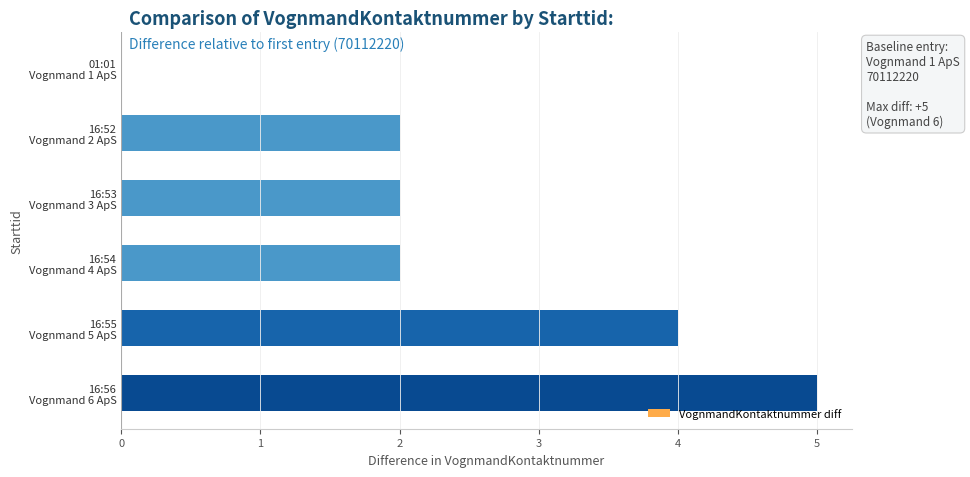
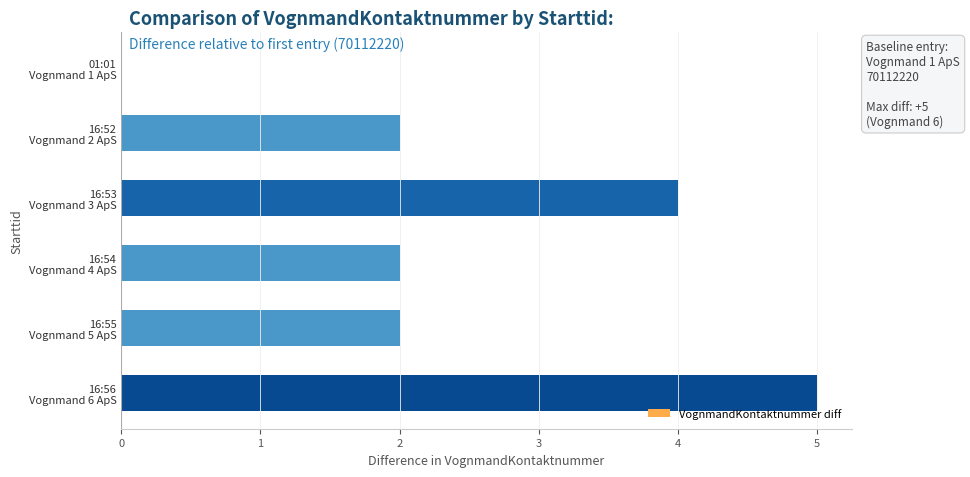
16:53 Vognmand 3 ApS: 2.00 -> 4.00
16:55 Vognmand 5 ApS: 4.00 -> 2.00
